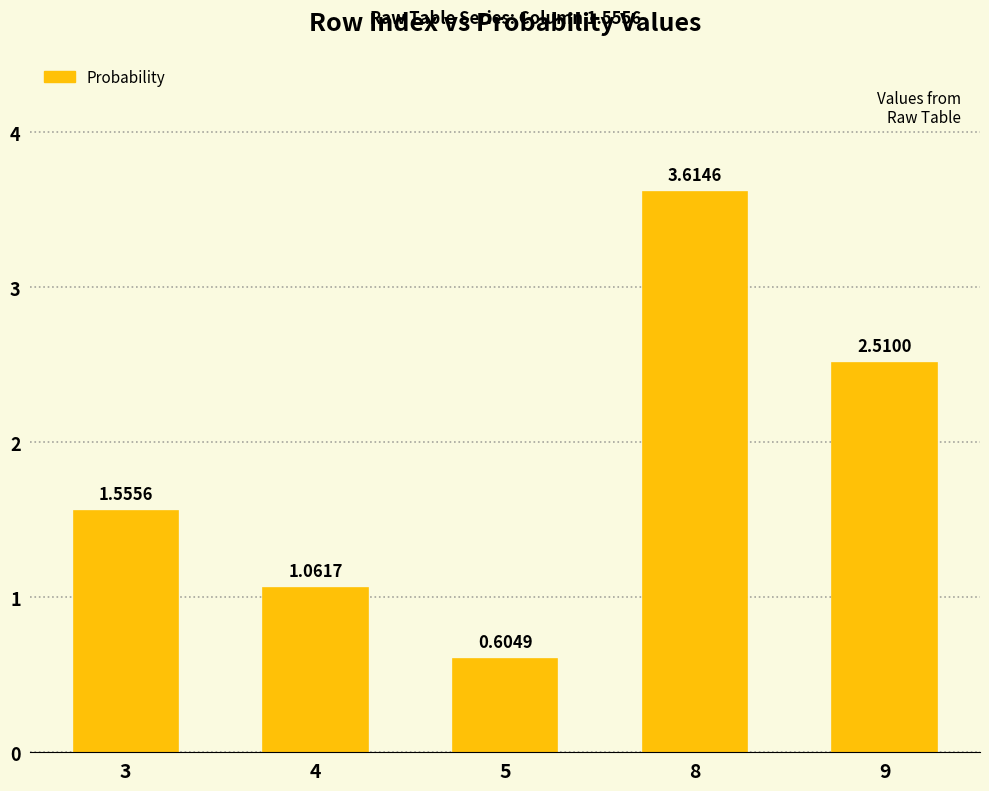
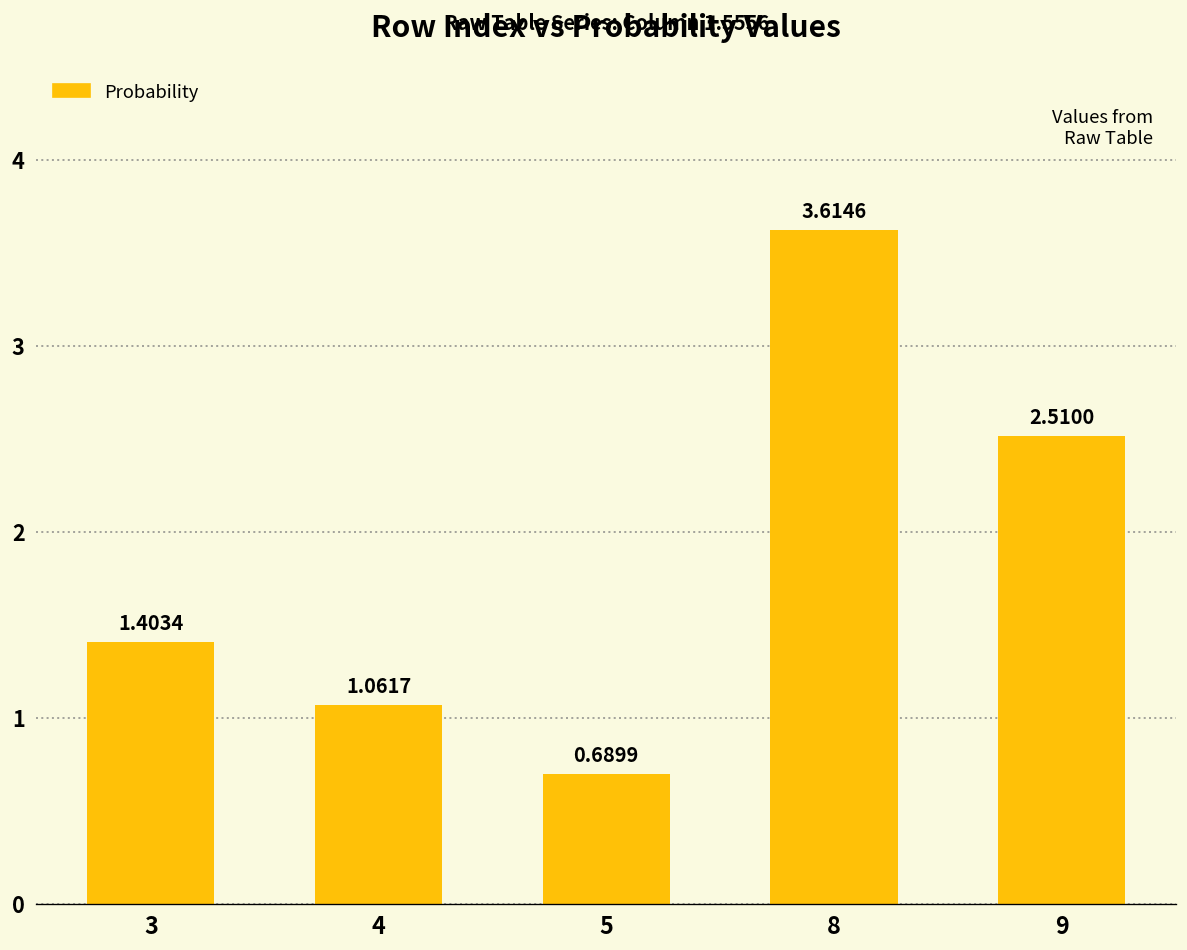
3: 1.5556 -> 1.4034
5: 0.6049 -> 0.6899
